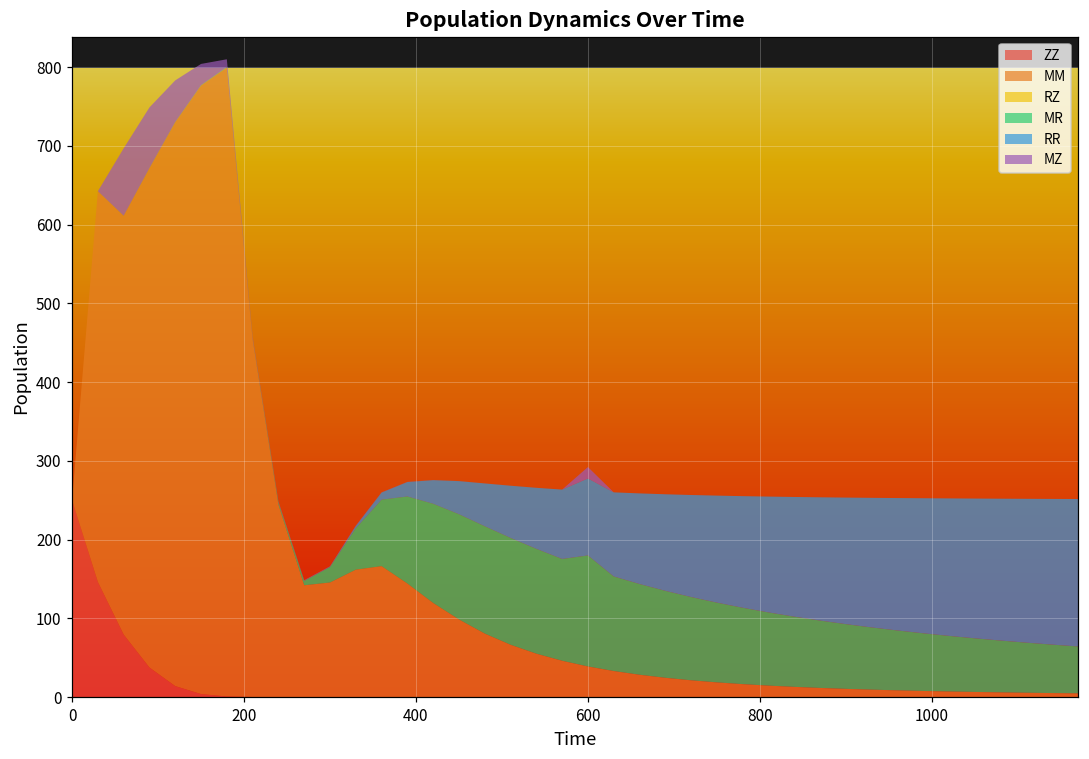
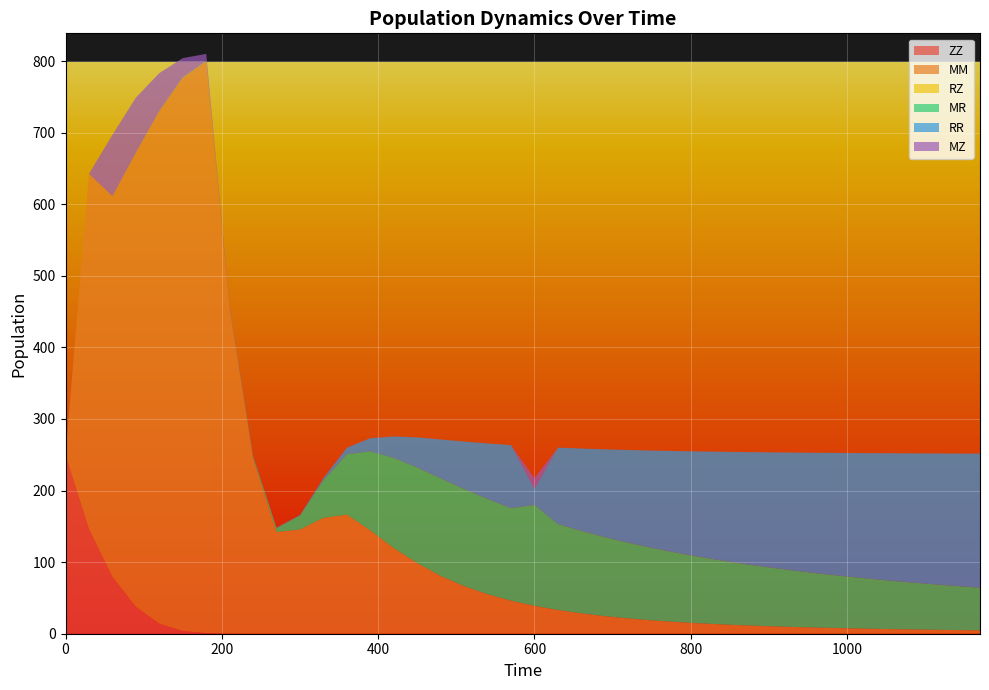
RR, 600: 100 -> 20
